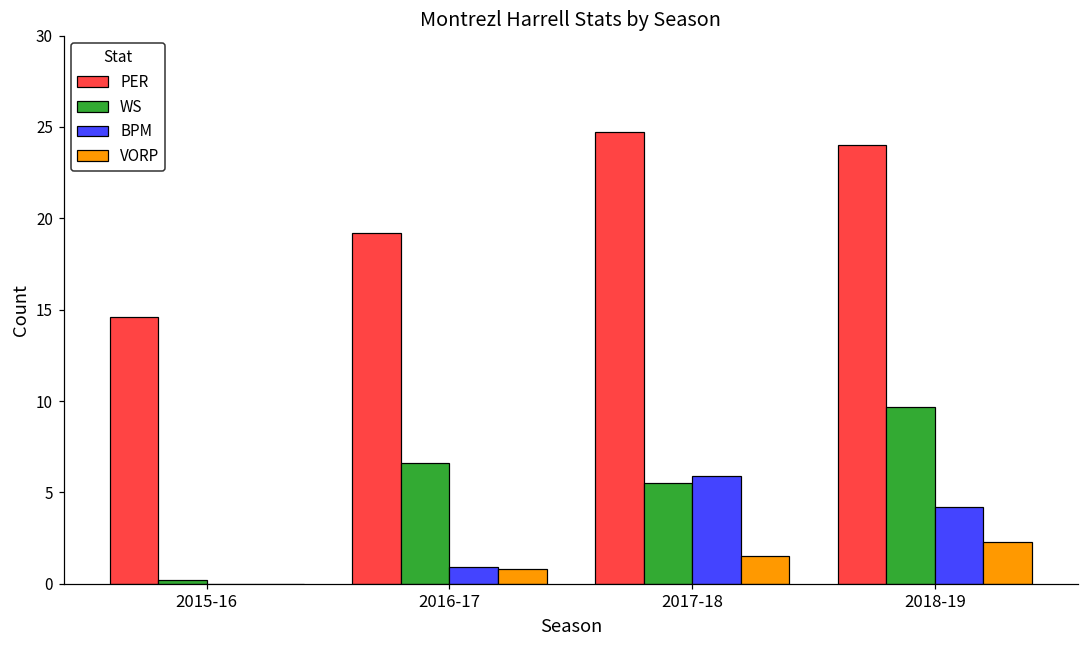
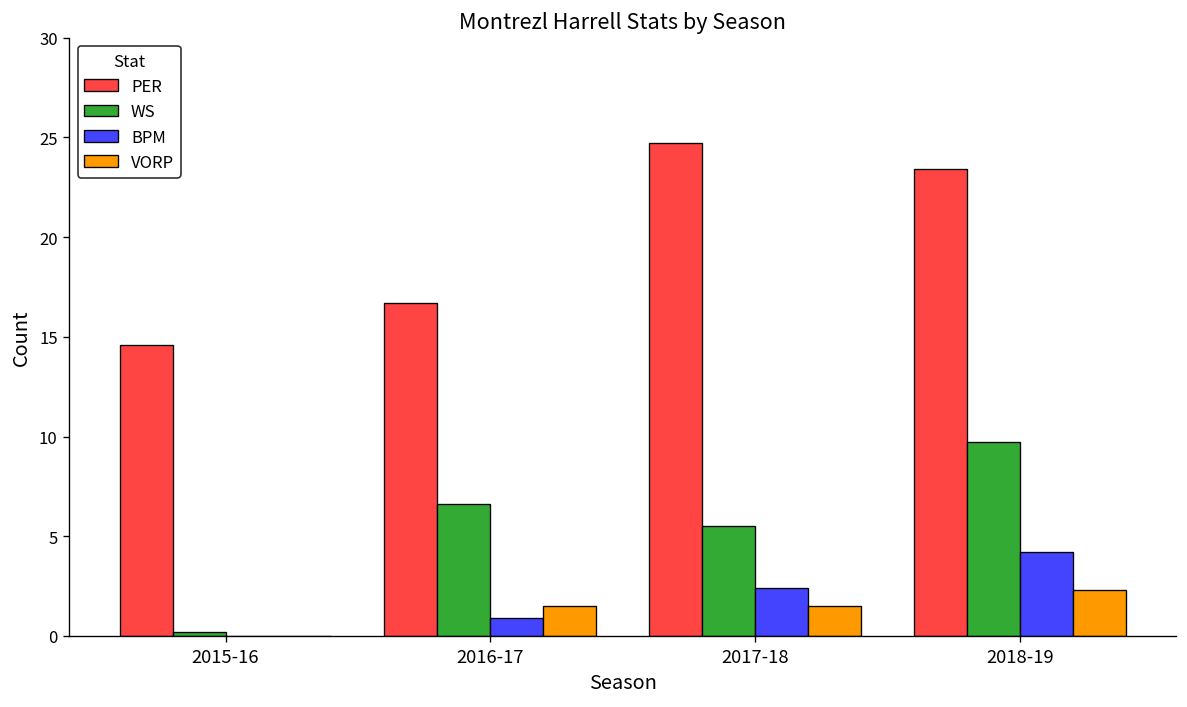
PER, 2016-17: 19.2 -> 16.7
VORP, 2016-17: 0.8 -> 1.5
BPM, 2017-18: 5.9 -> 2.4
PER, 2018-19: 24.0 -> 23.4
